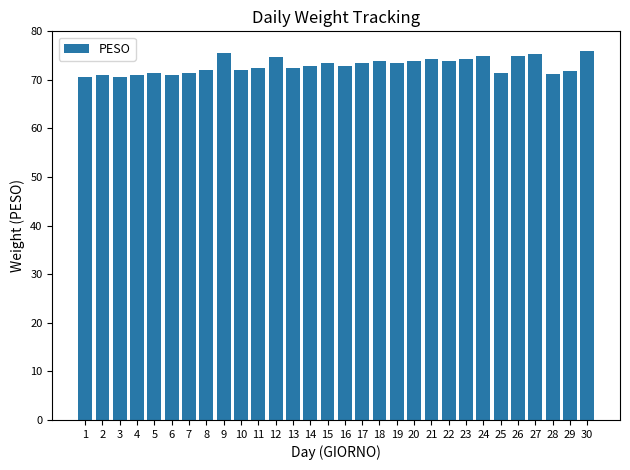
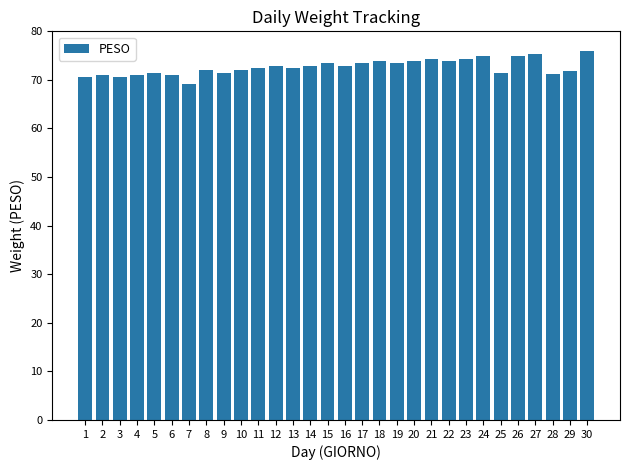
7: 72 -> 69
9: 76 -> 72
12: 75 -> 73
